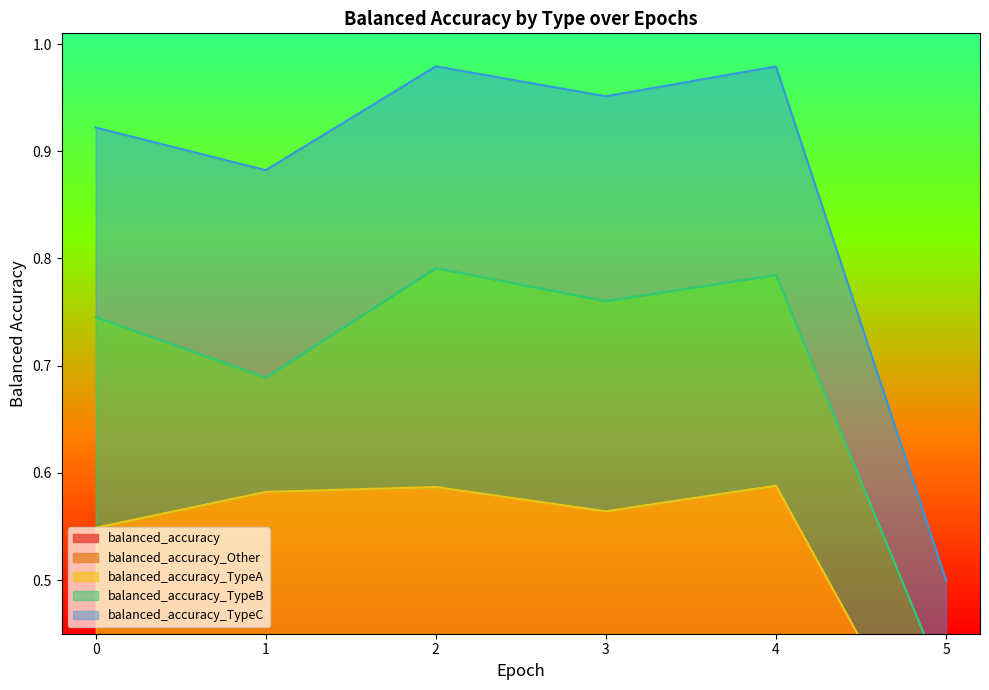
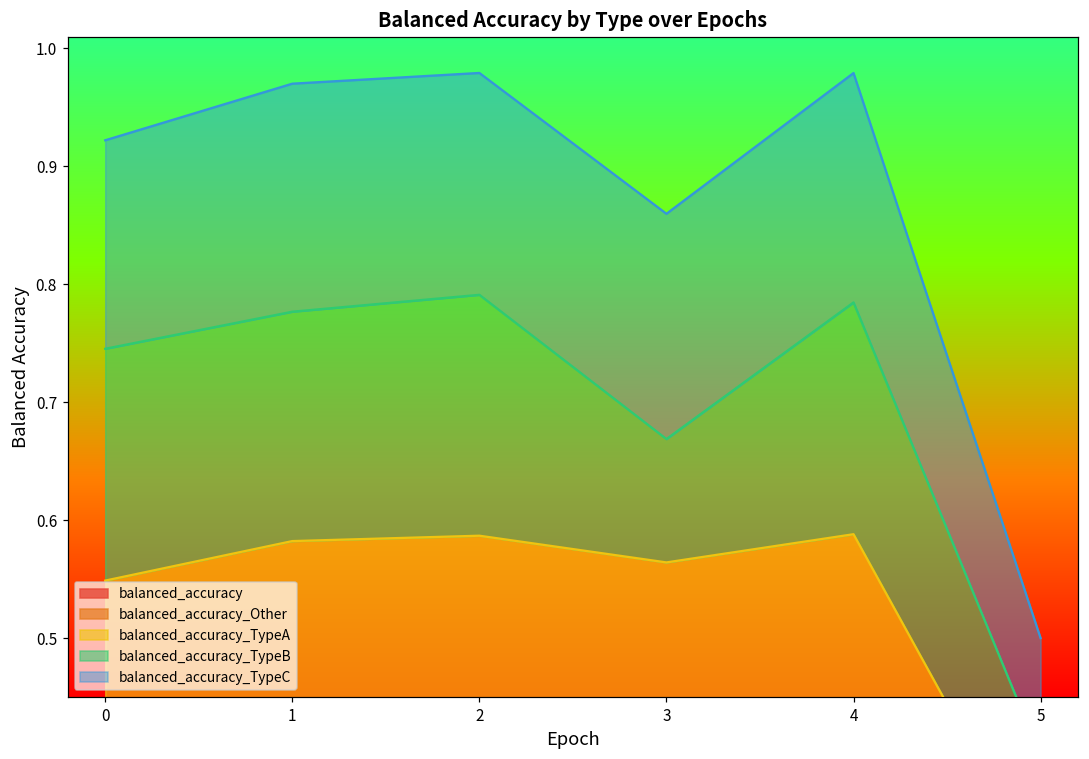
balanced_accuracy_TypeB, 1: 0.107 -> 0.195
balanced_accuracy_TypeB, 3: 0.196 -> 0.105
